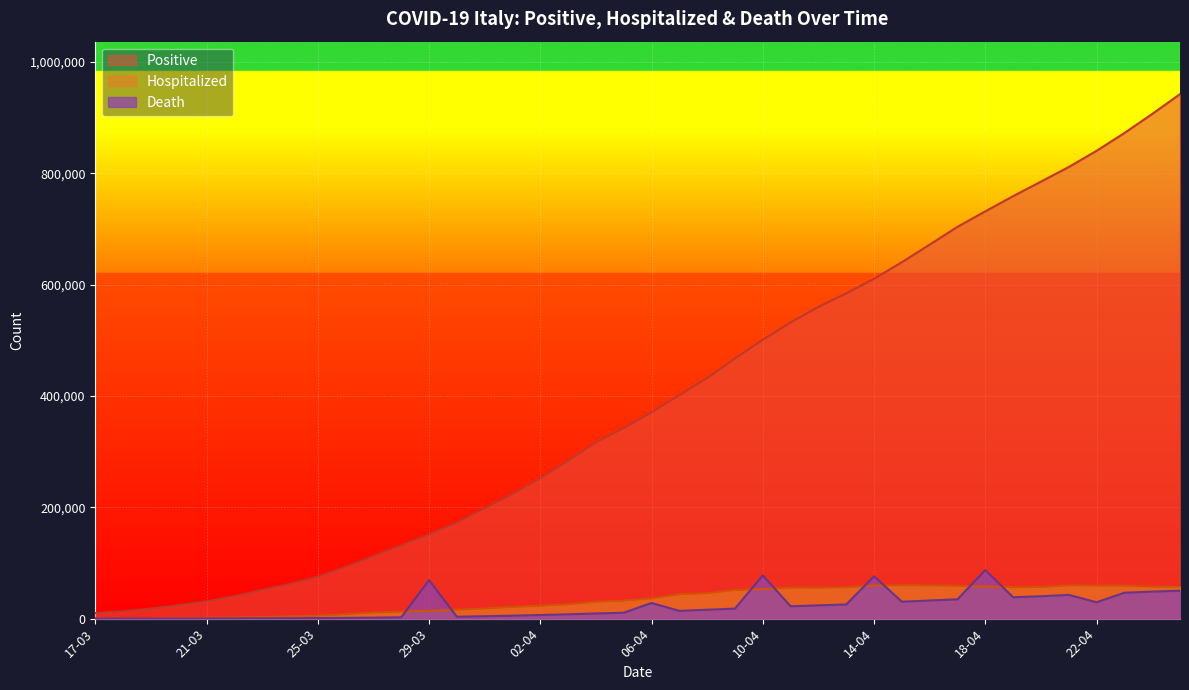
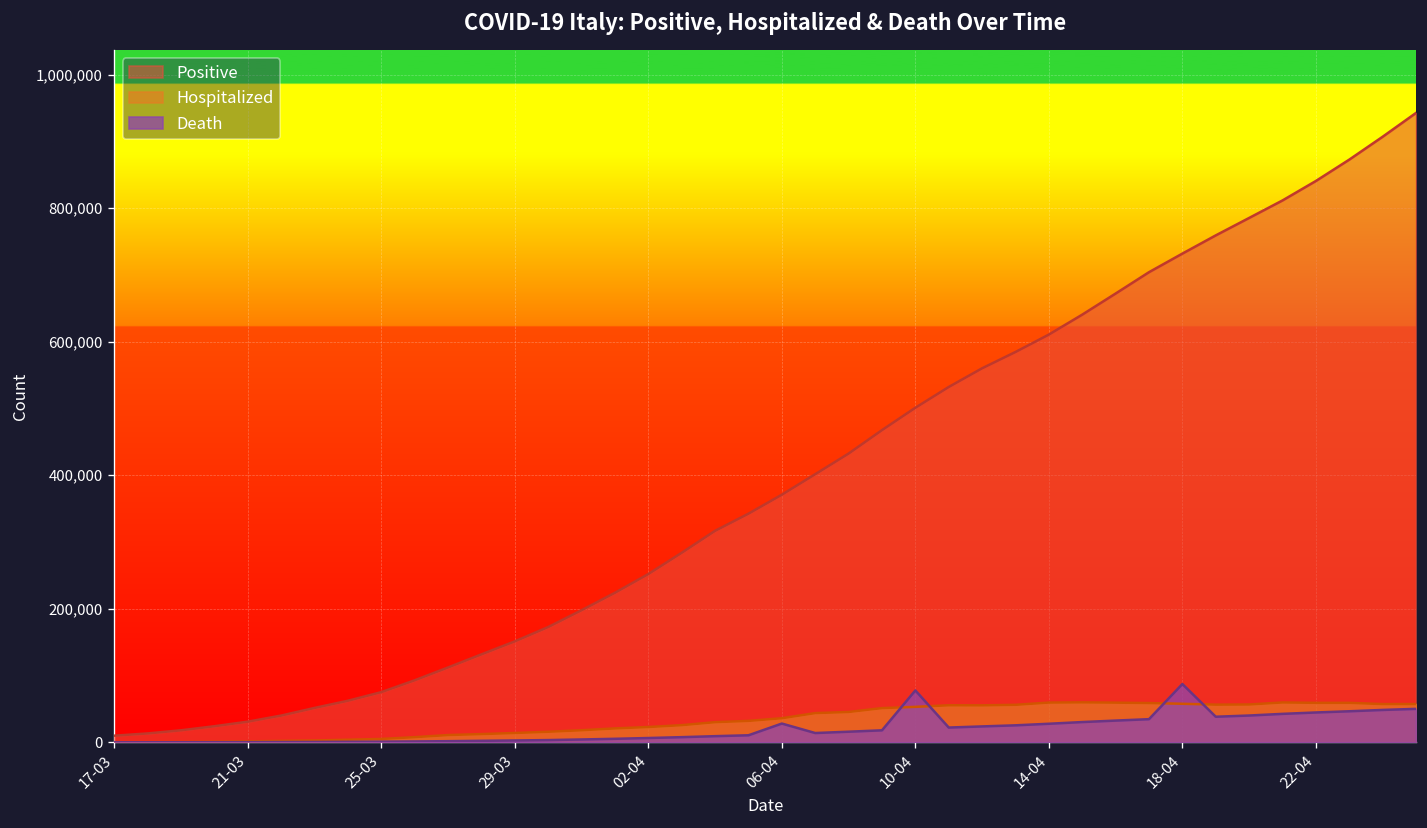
Death, 29-03: 70,000 -> 0
Death, 14-04: 80,000 -> 30,000
Death, 22-04: 30,000 -> 40,000
